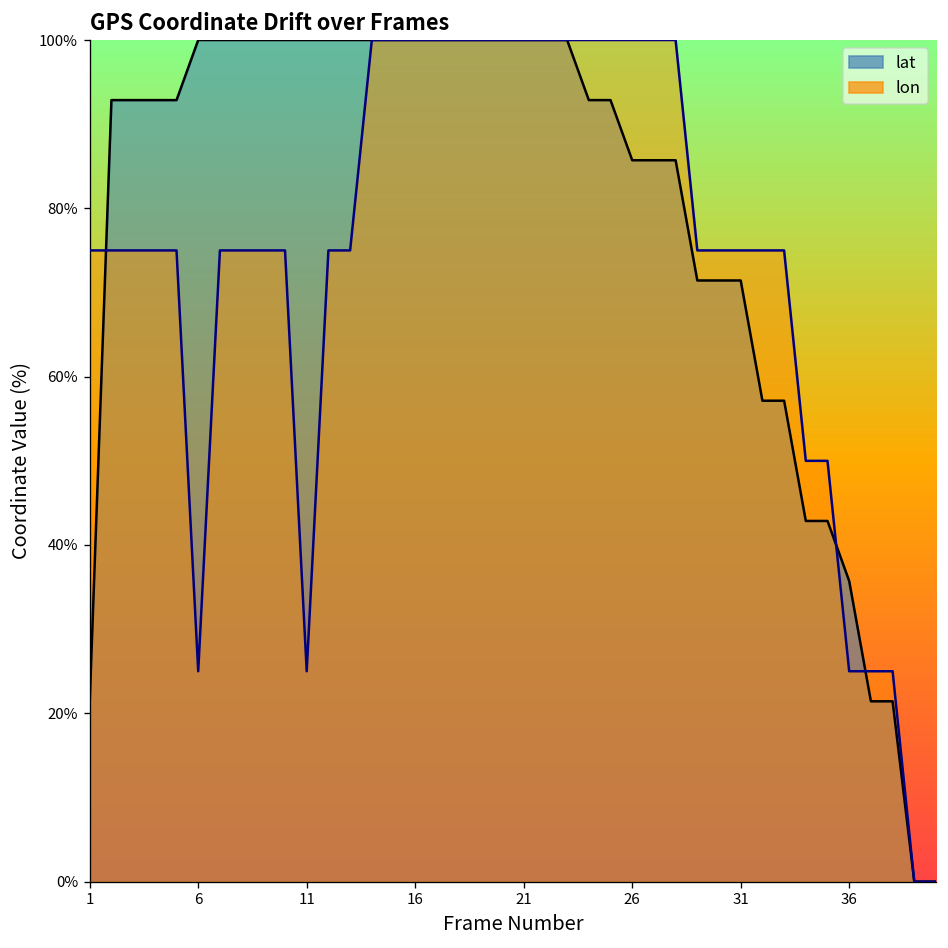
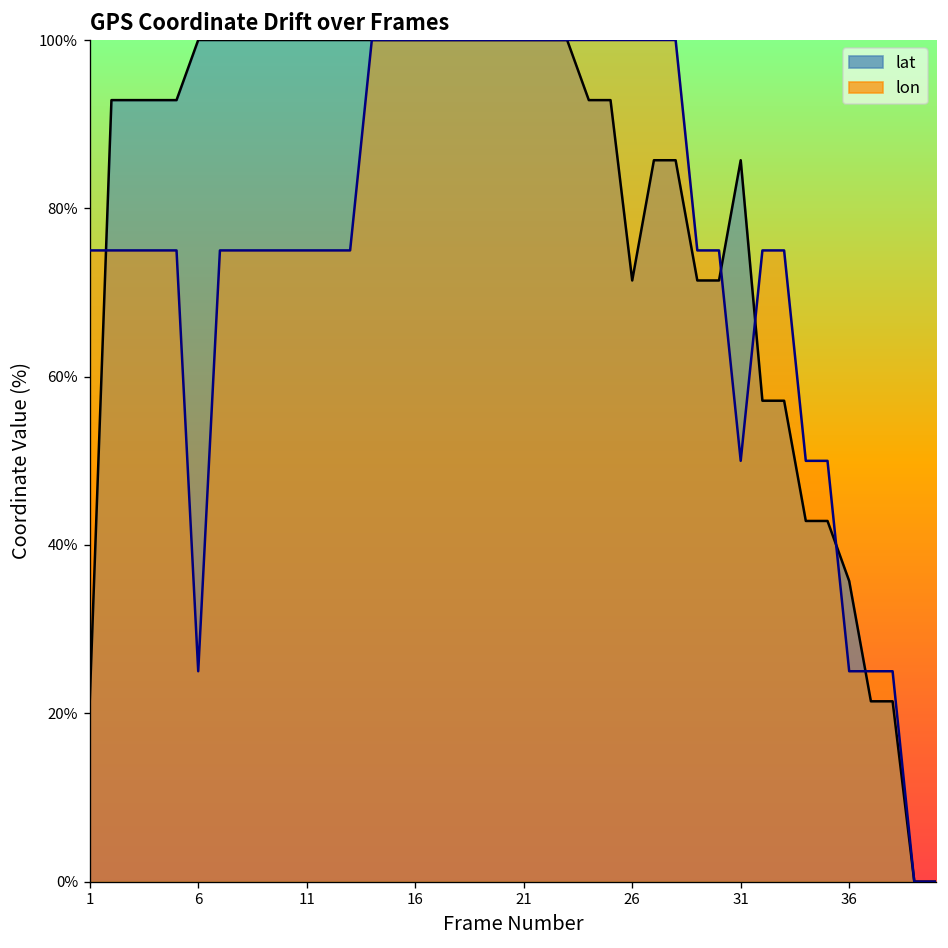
lon, 11: 25% -> 75%
lat, 26: 86% -> 71%
lat, 31: 71% -> 86%
lon, 31: 75% -> 50%
